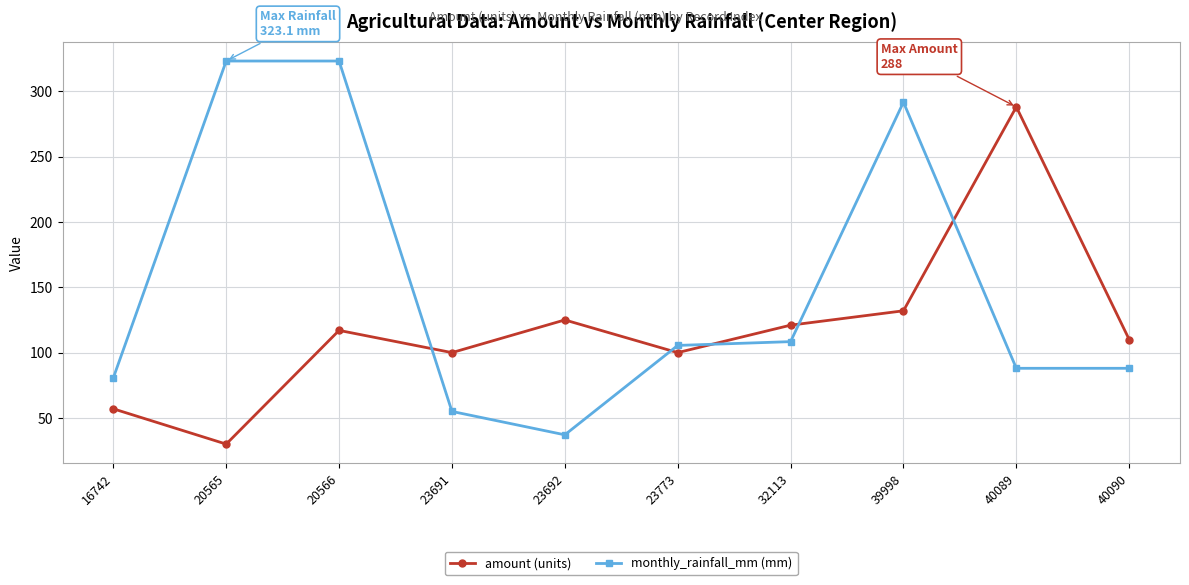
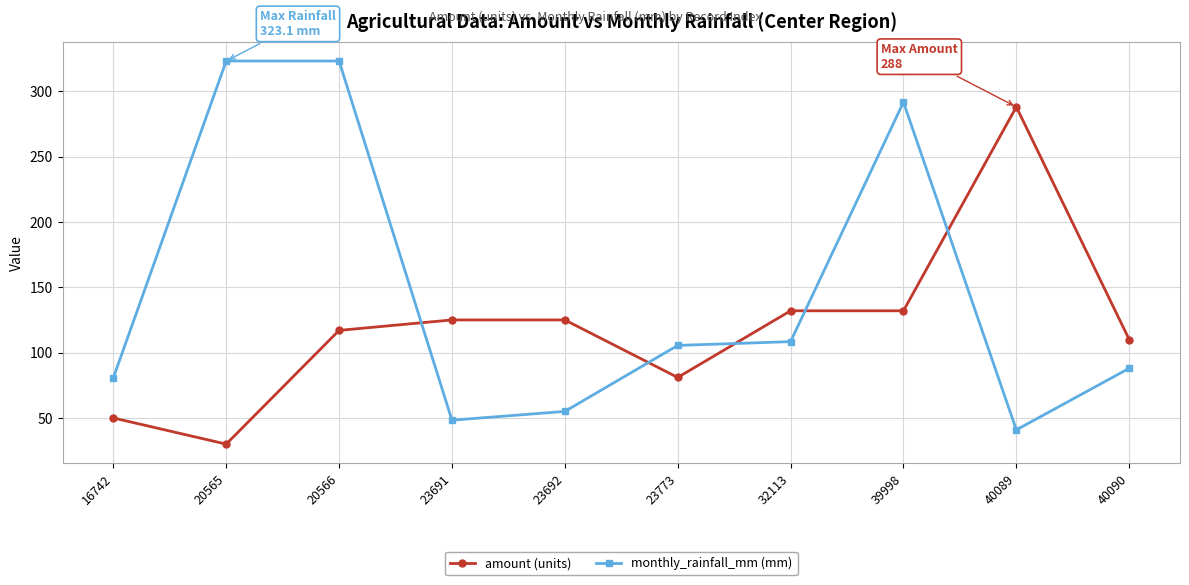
amount (units), 16742: 57 -> 50
amount (units), 23691: 100 -> 125
monthly_rainfall_mm (mm), 23691: 55 -> 48
monthly_rainfall_mm (mm), 23692: 37 -> 55
amount (units), 23773: 100 -> 81
amount (units), 32113: 121 -> 132
monthly_rainfall_mm (mm), 40089: 88 -> 41
